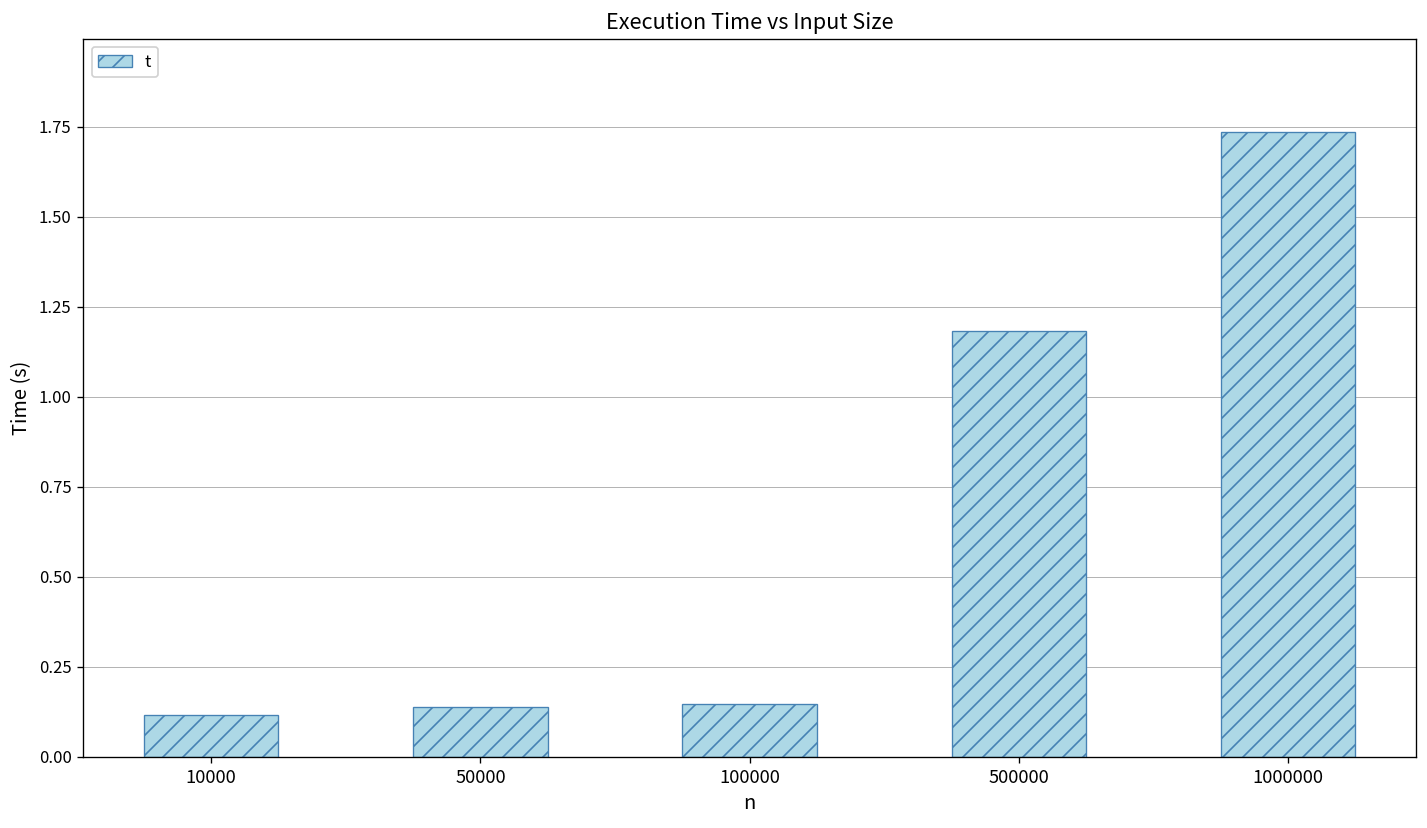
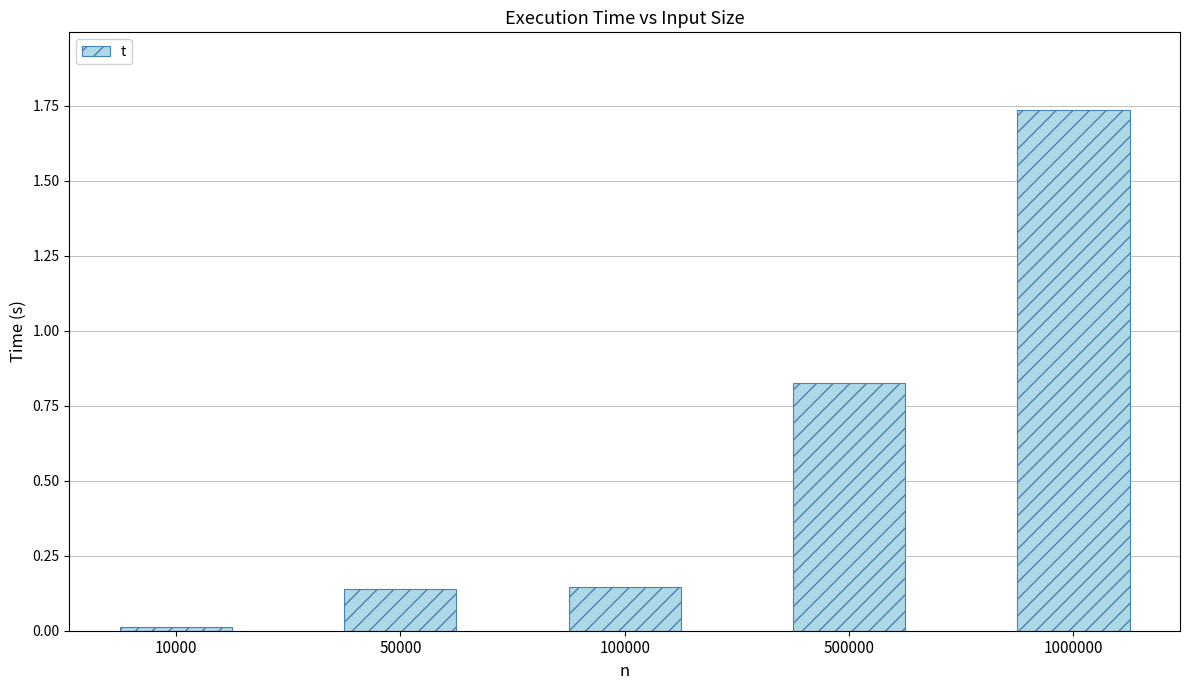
10000: 0.12 -> 0.01
500000: 1.18 -> 0.83
